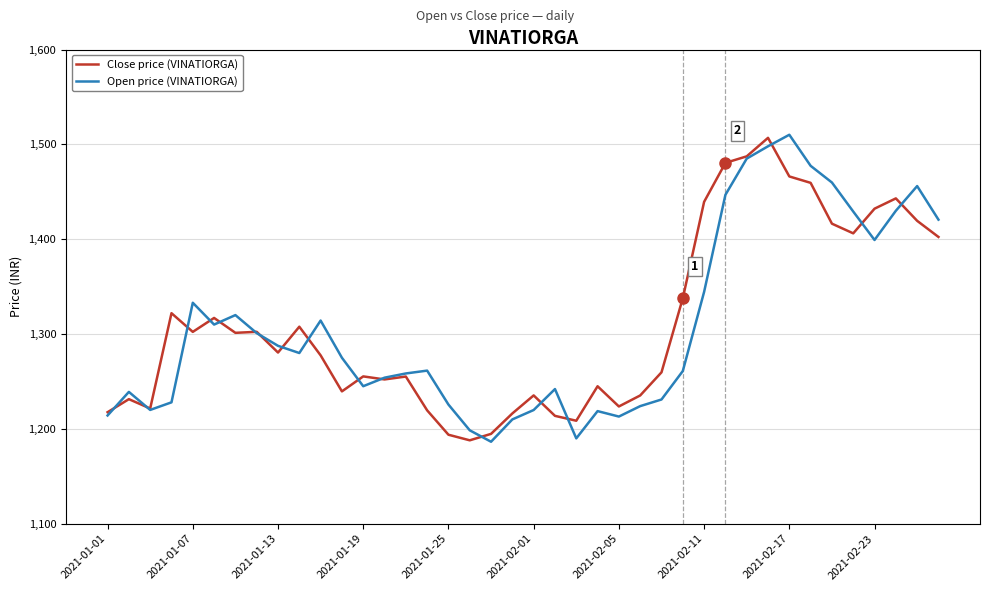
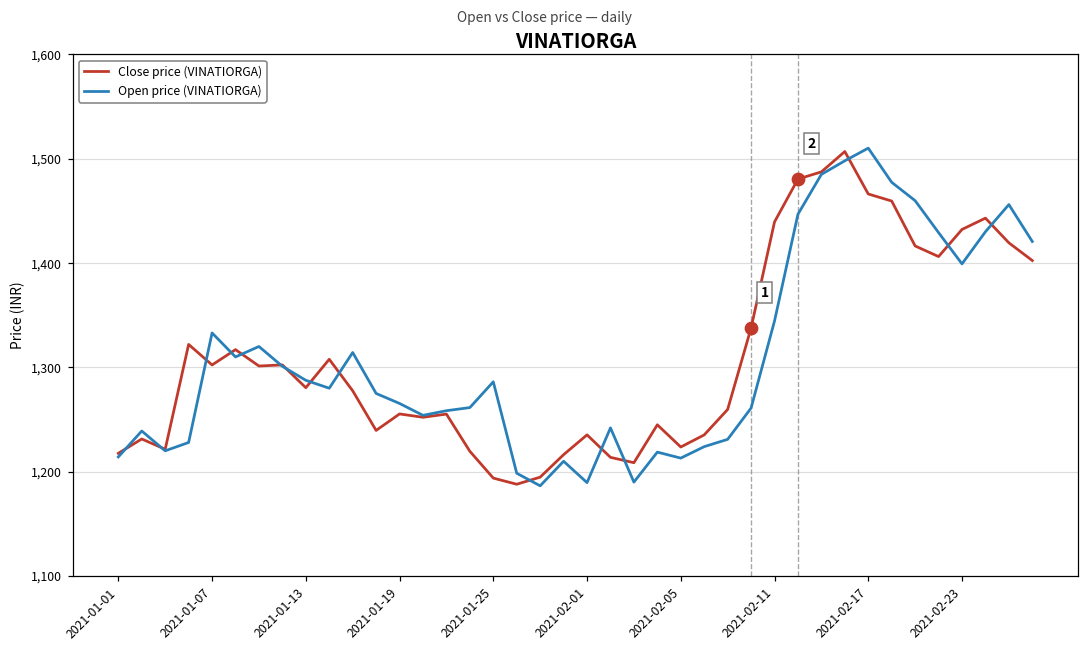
Open price (VINATIORGA), 2021-01-19: 1,250 -> 1,270
Open price (VINATIORGA), 2021-01-25: 1,230 -> 1,290
Open price (VINATIORGA), 2021-02-01: 1,220 -> 1,190
